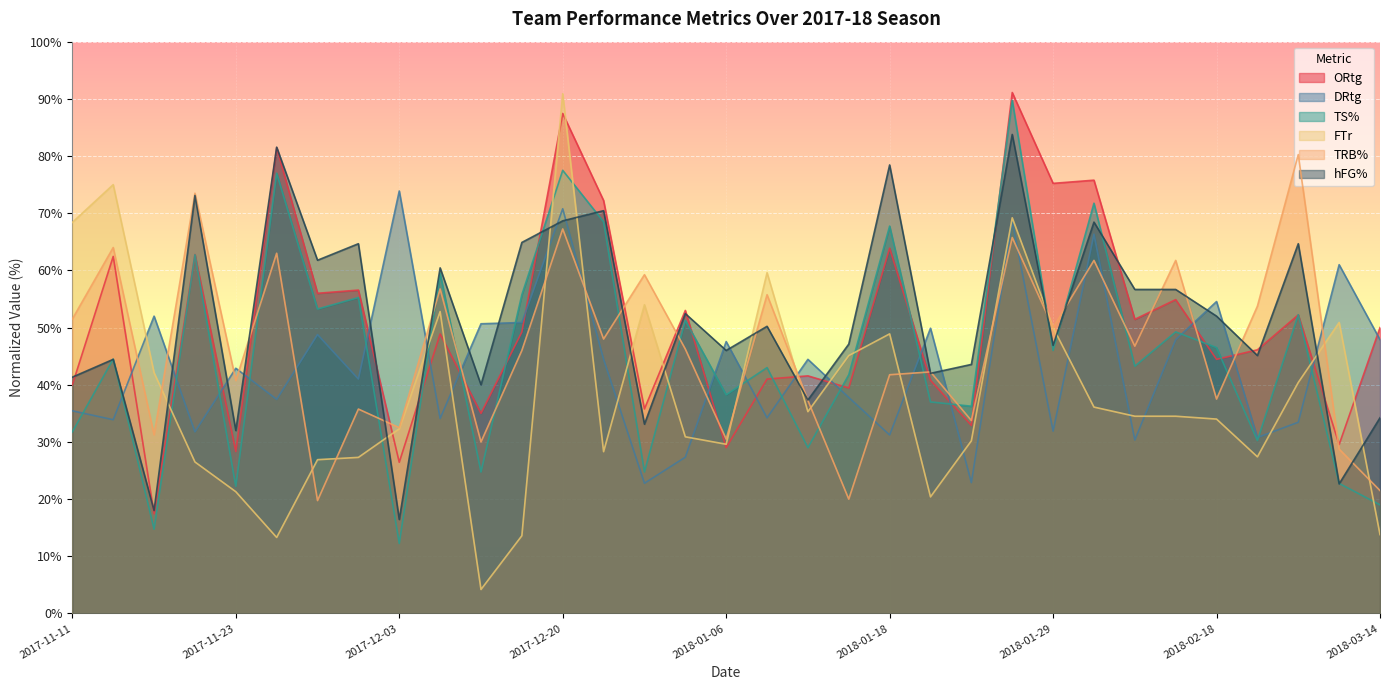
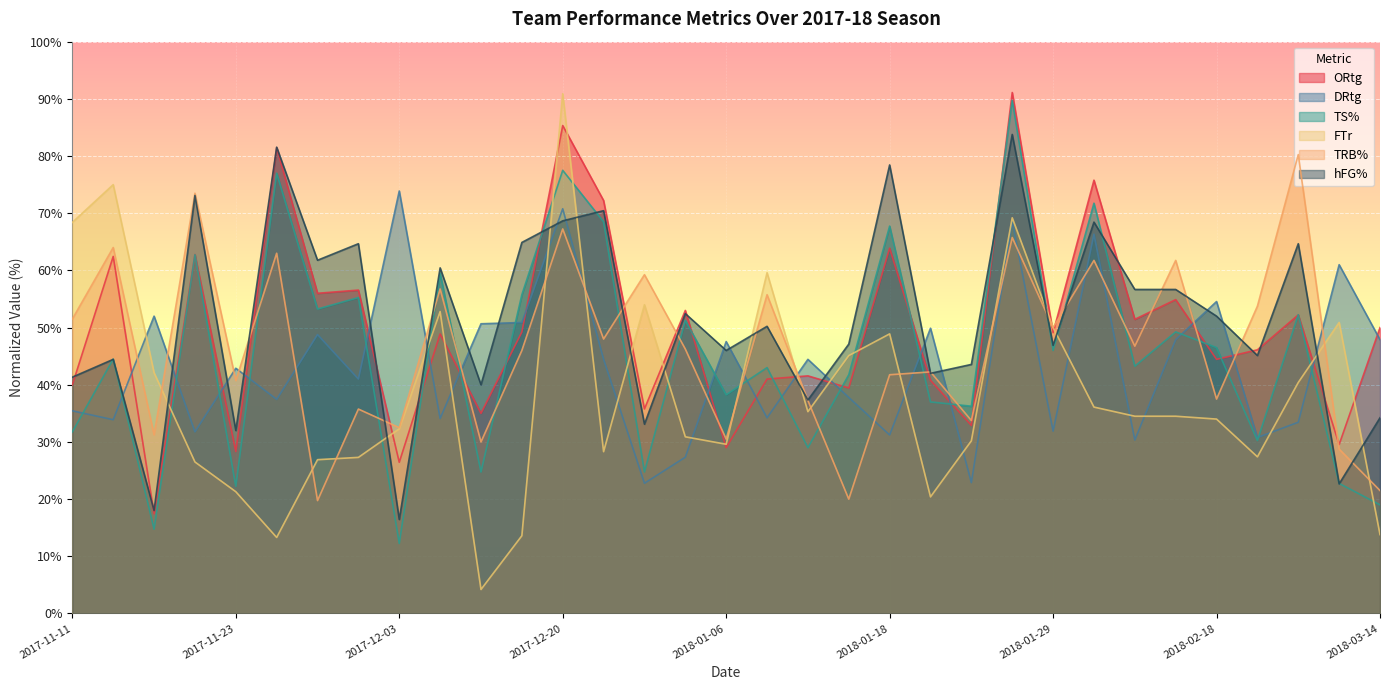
ORtg, 2017-12-20: 87% -> 85%
ORtg, 2018-01-29: 75% -> 49%
